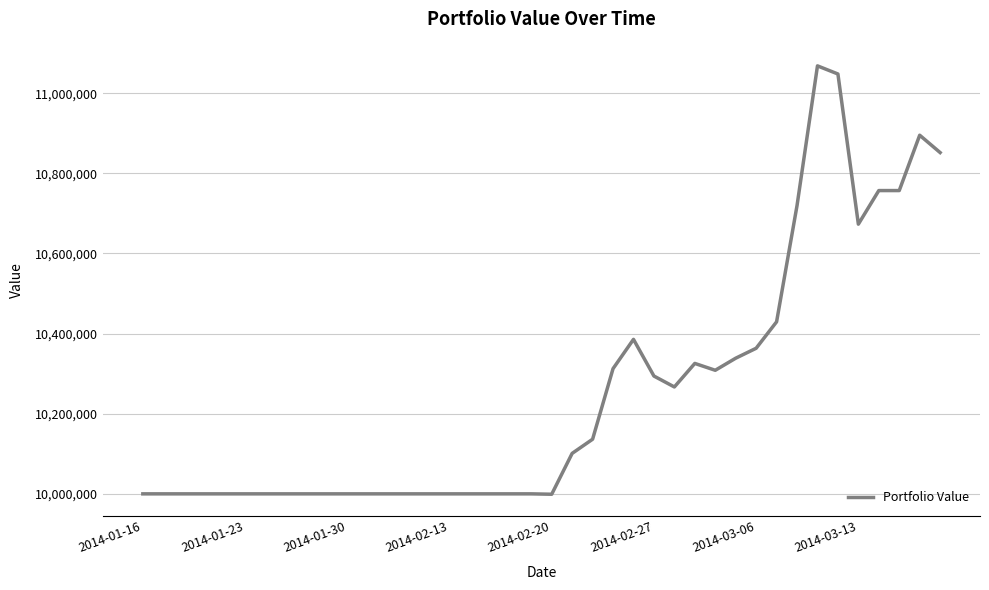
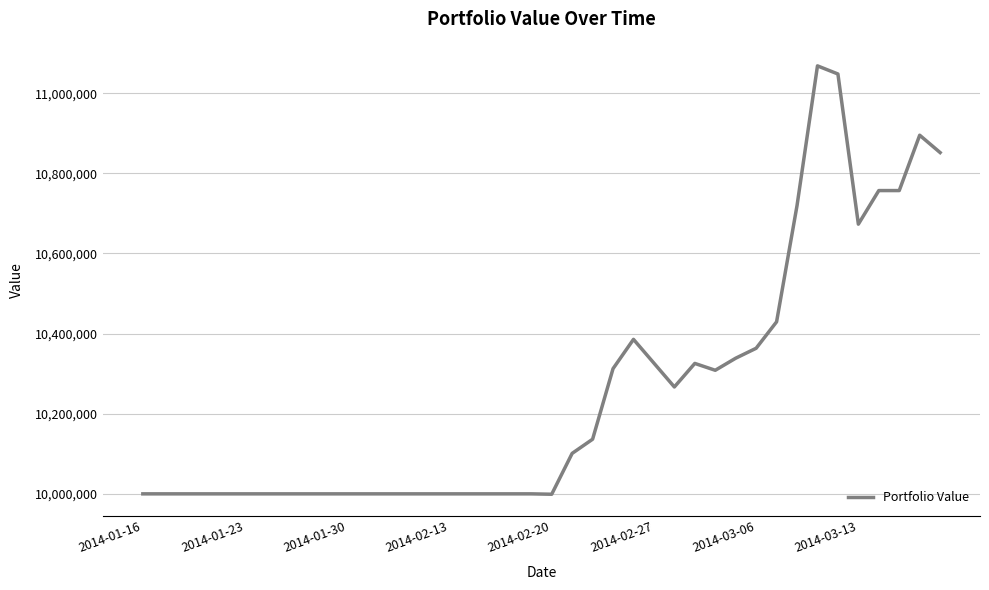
2014-02-27: 10,290,000 -> 10,330,000
